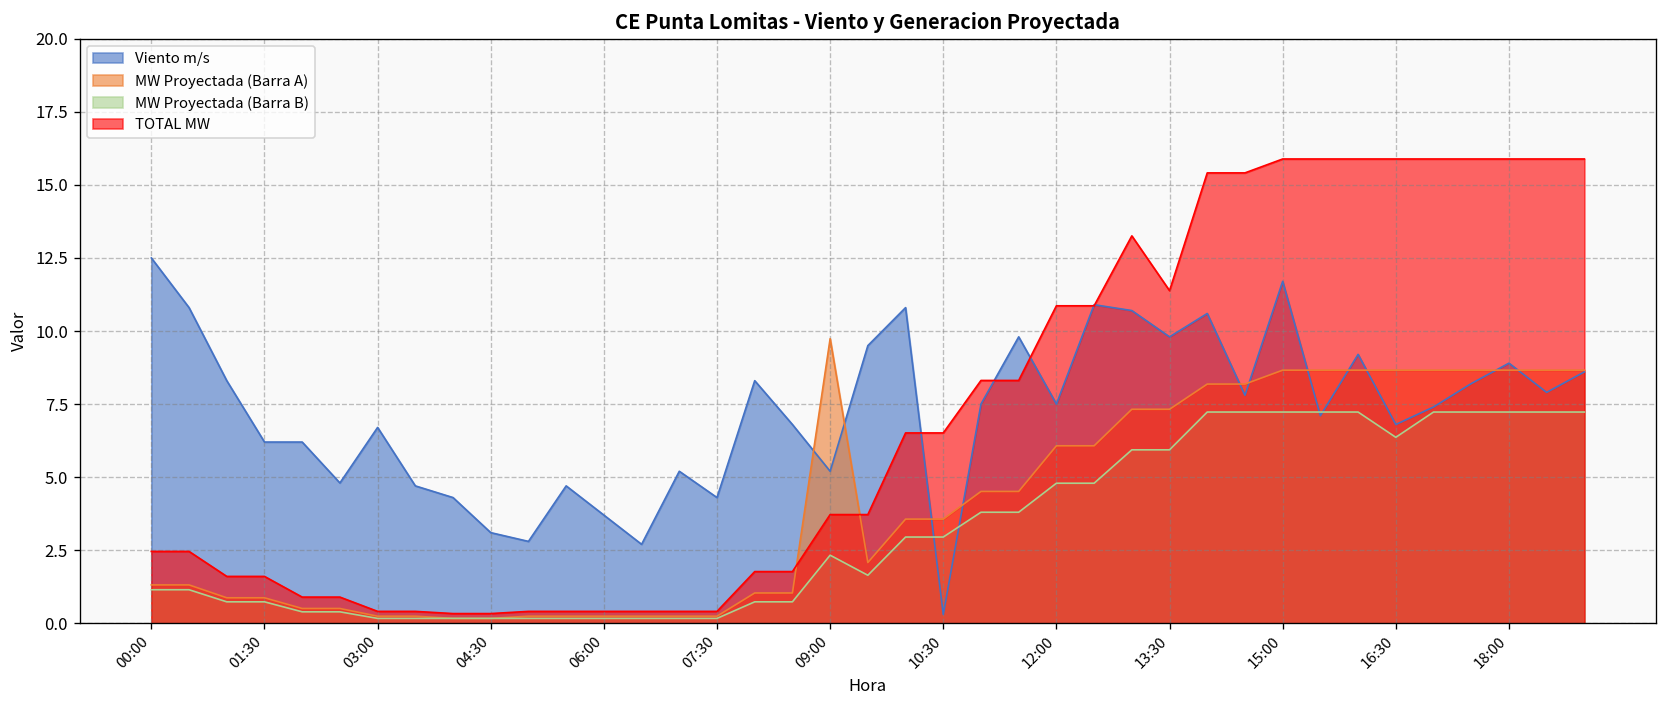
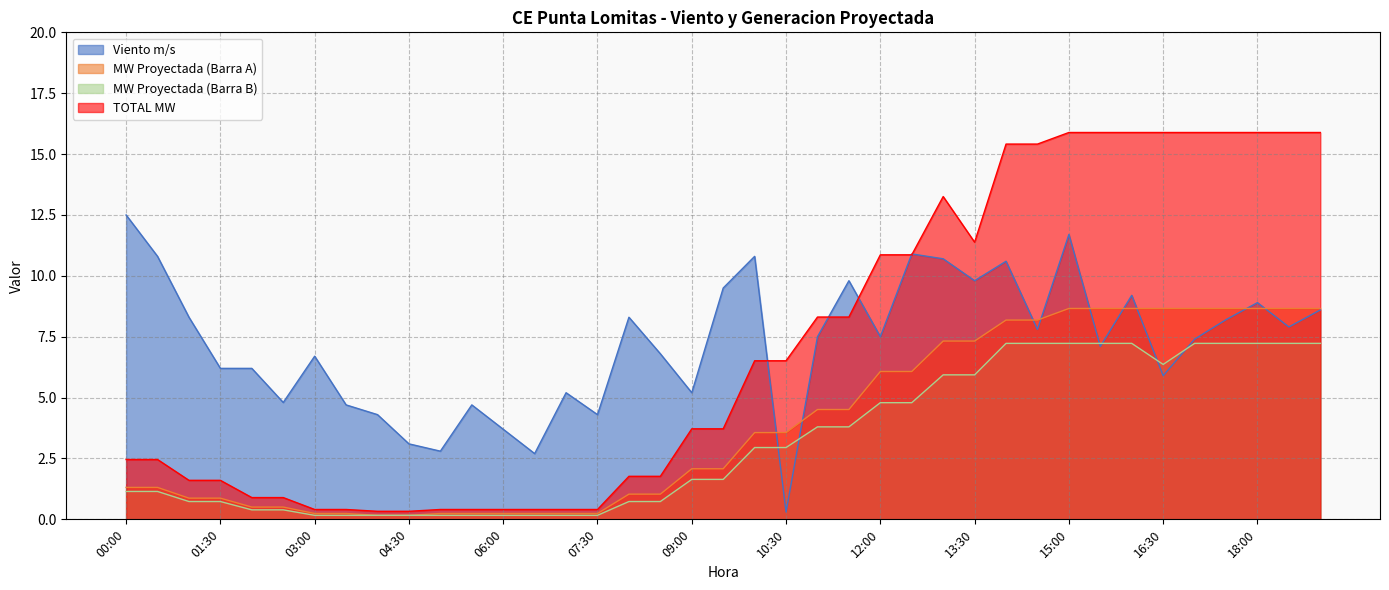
MW Proyectada (Barra A), 09:00: 9.7 -> 2.1
MW Proyectada (Barra B), 09:00: 2.3 -> 1.6
Viento m/s, 16:30: 6.8 -> 5.9
